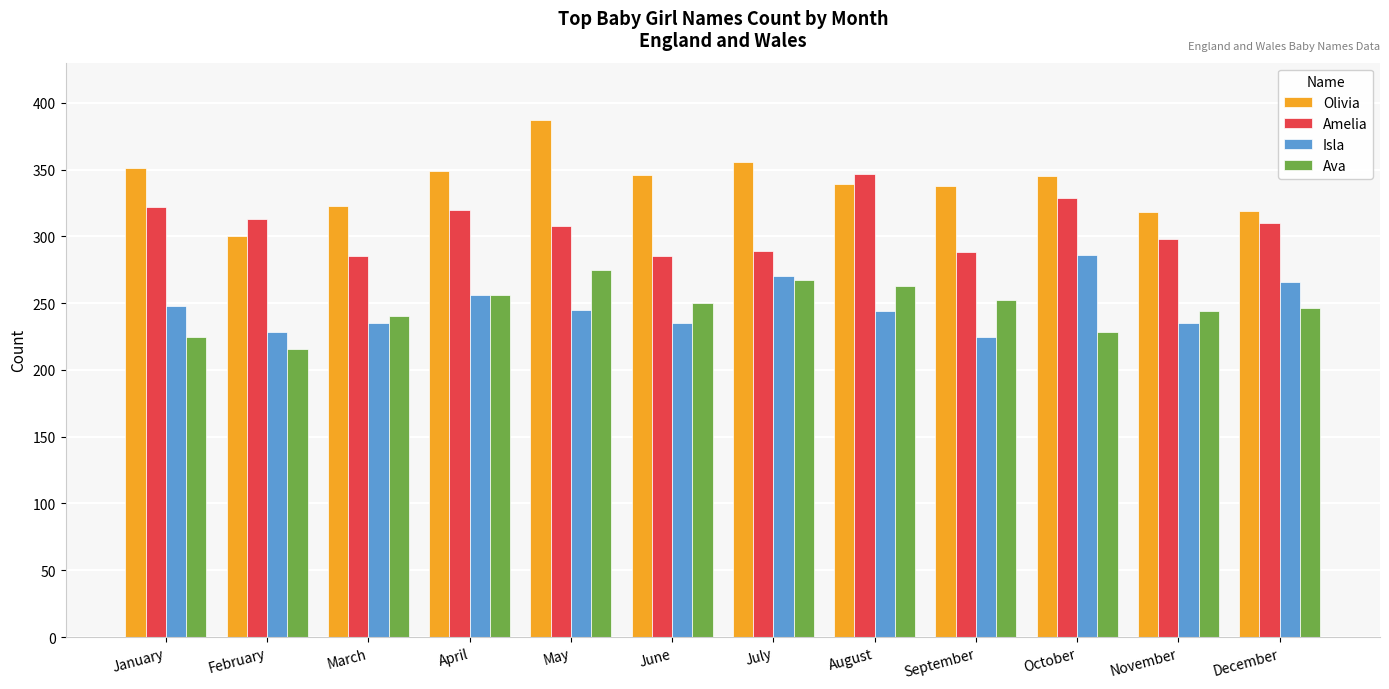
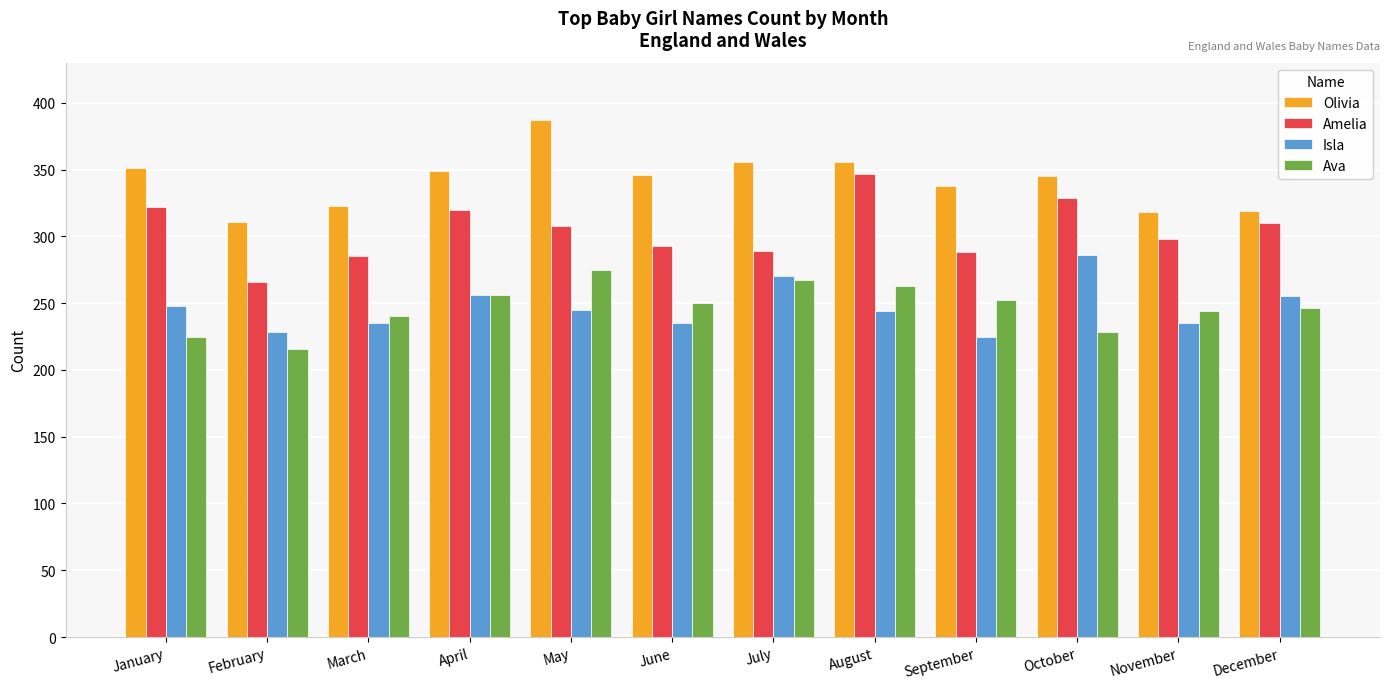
Olivia, February: 300 -> 311
Amelia, February: 313 -> 266
Amelia, June: 285 -> 293
Olivia, August: 339 -> 356
Isla, December: 266 -> 255
